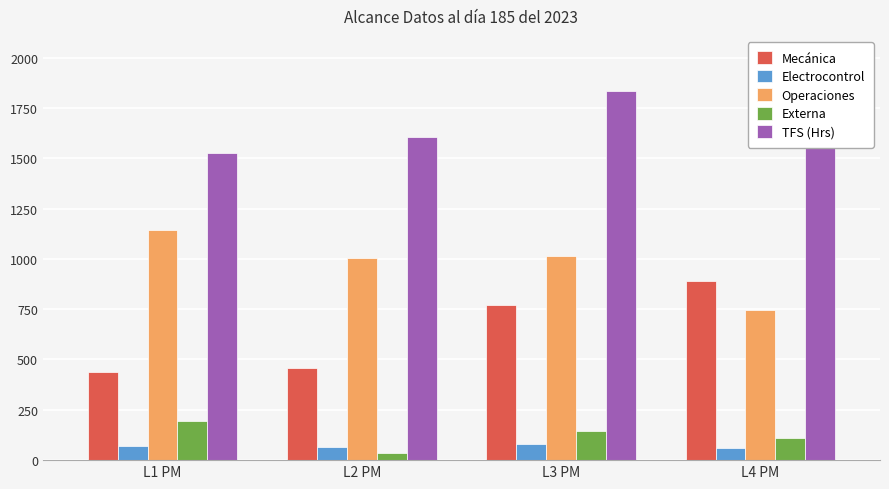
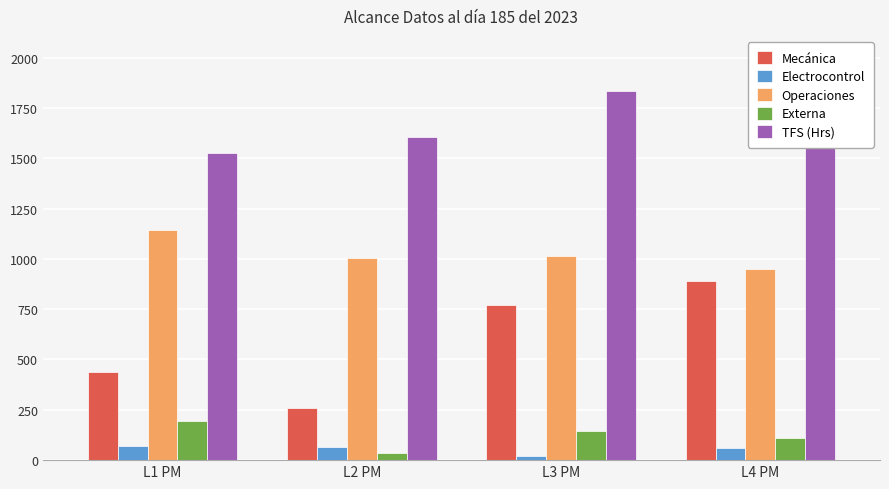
Mecánica, L2 PM: 460 -> 260
Electrocontrol, L3 PM: 80 -> 20
Operaciones, L4 PM: 740 -> 950
